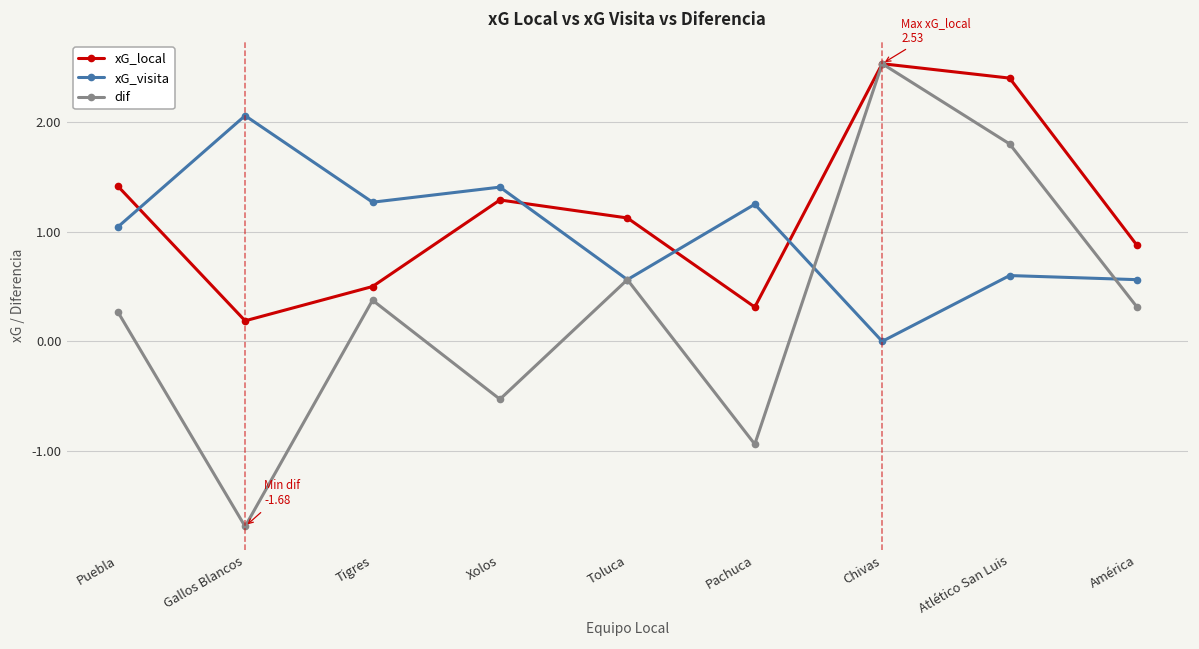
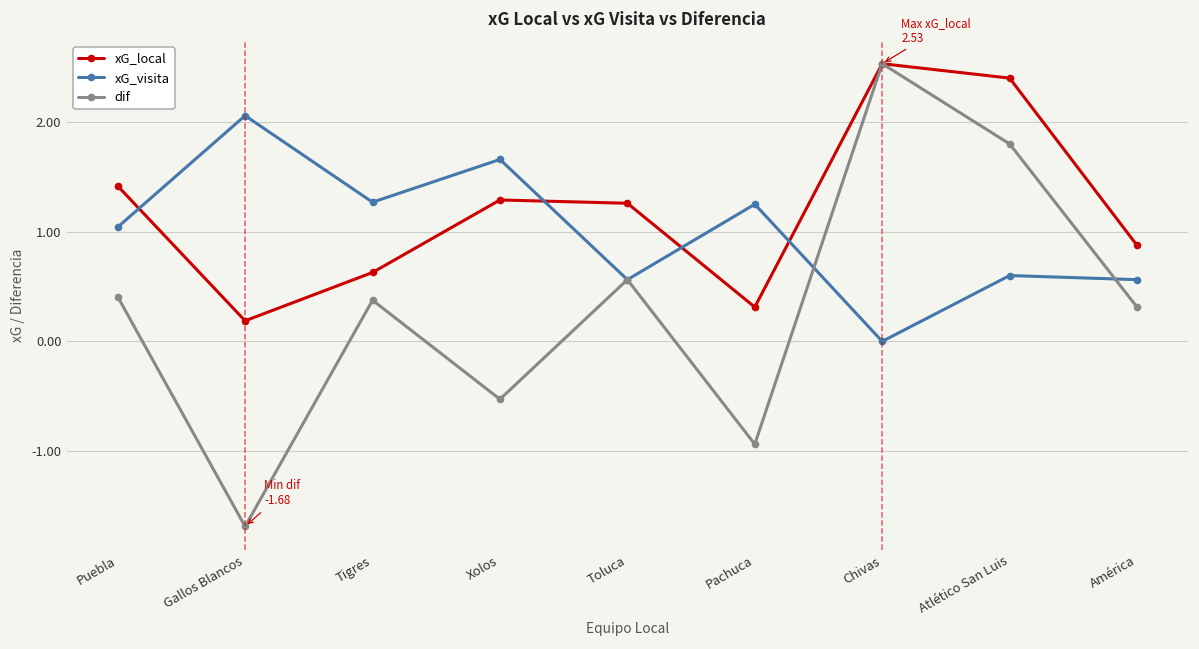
dif, Puebla: 0.3 -> 0.4
xG_local, Tigres: 0.5 -> 0.6
xG_visita, Xolos: 1.4 -> 1.7
xG_local, Toluca: 1.1 -> 1.3
